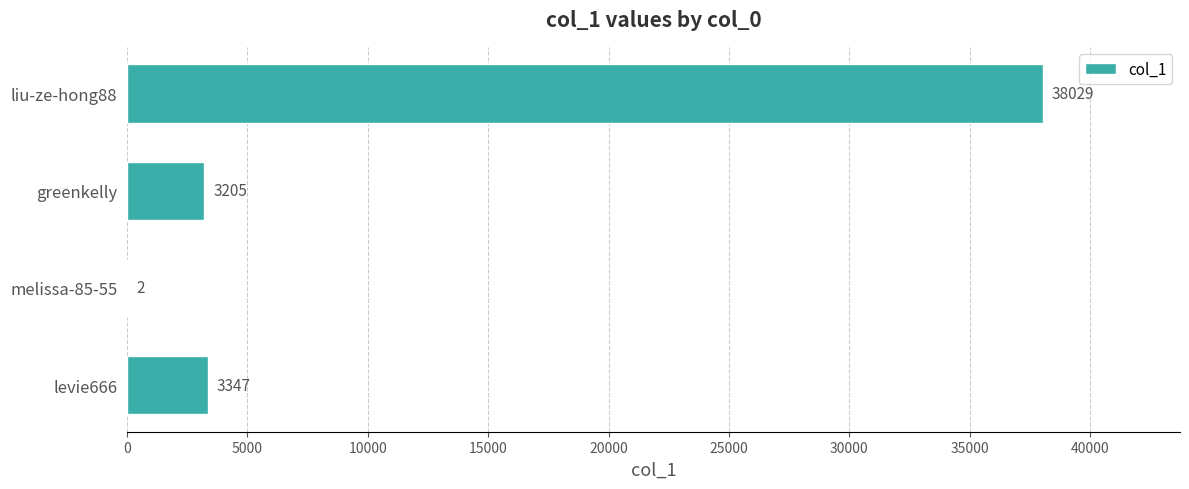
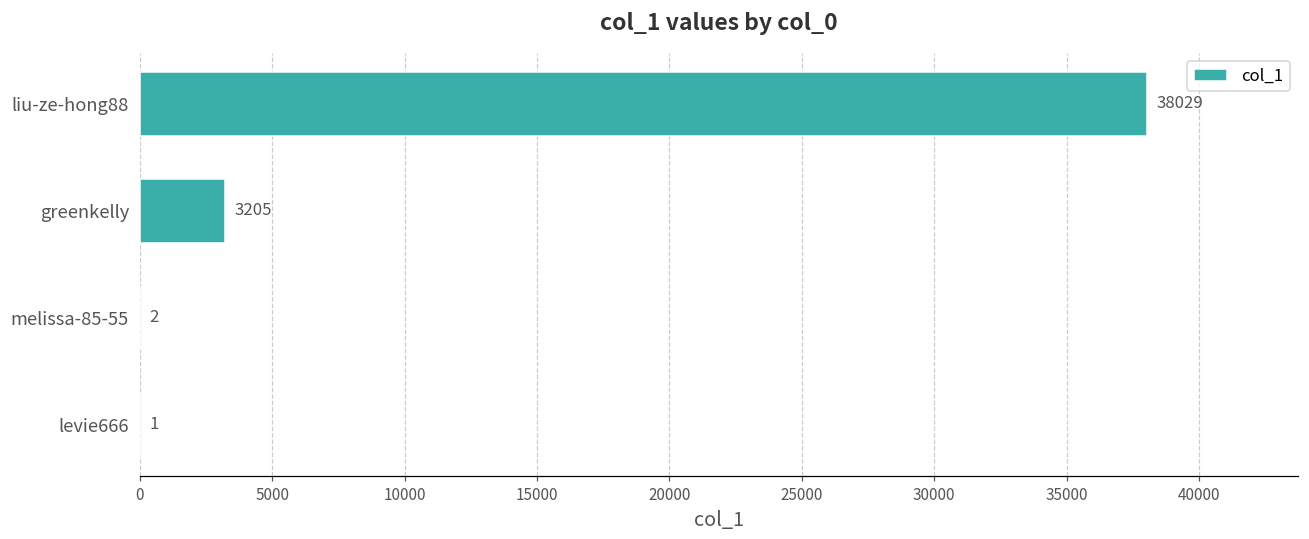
levie666: 3347 -> 1
